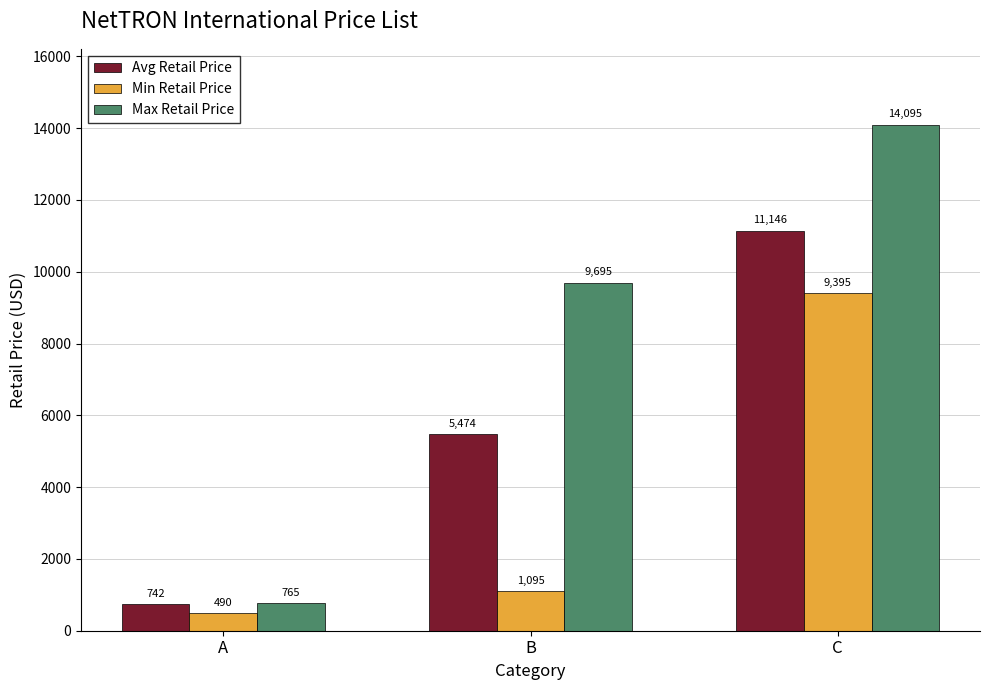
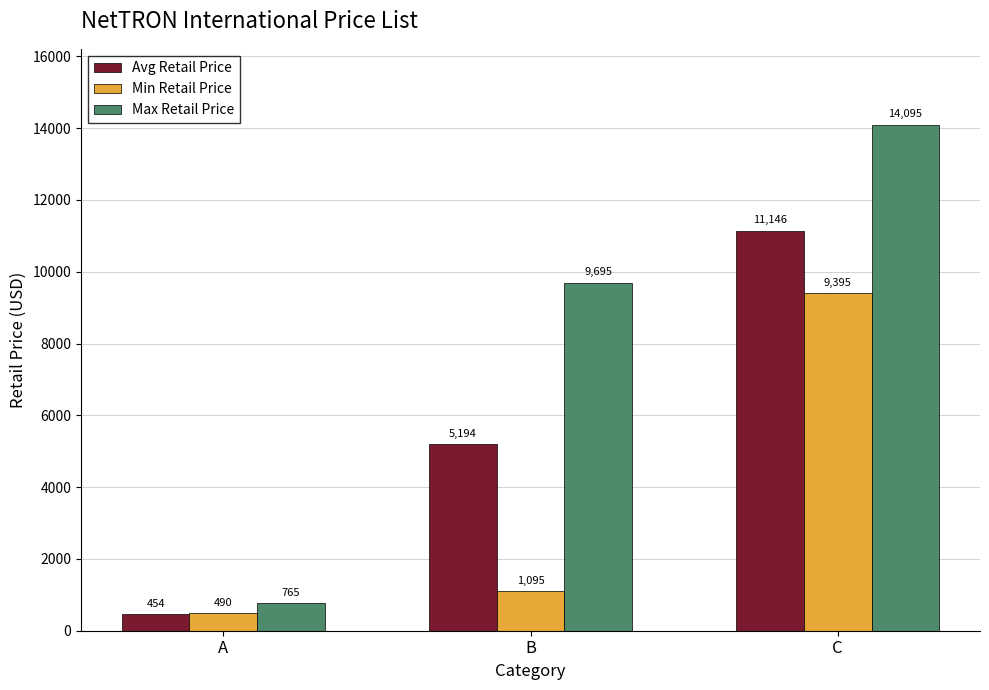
Avg Retail Price, A: 742 -> 454
Avg Retail Price, B: 5,474 -> 5,194
